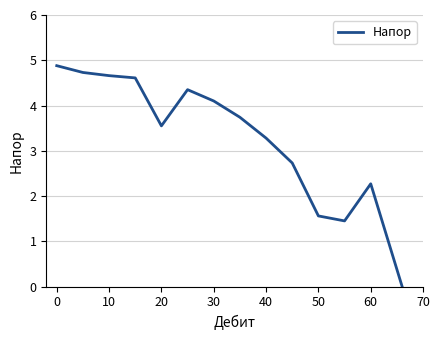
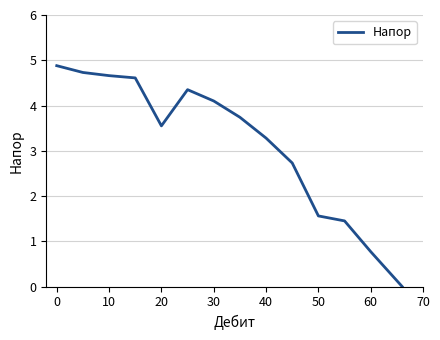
60: 2.3 -> 0.8
